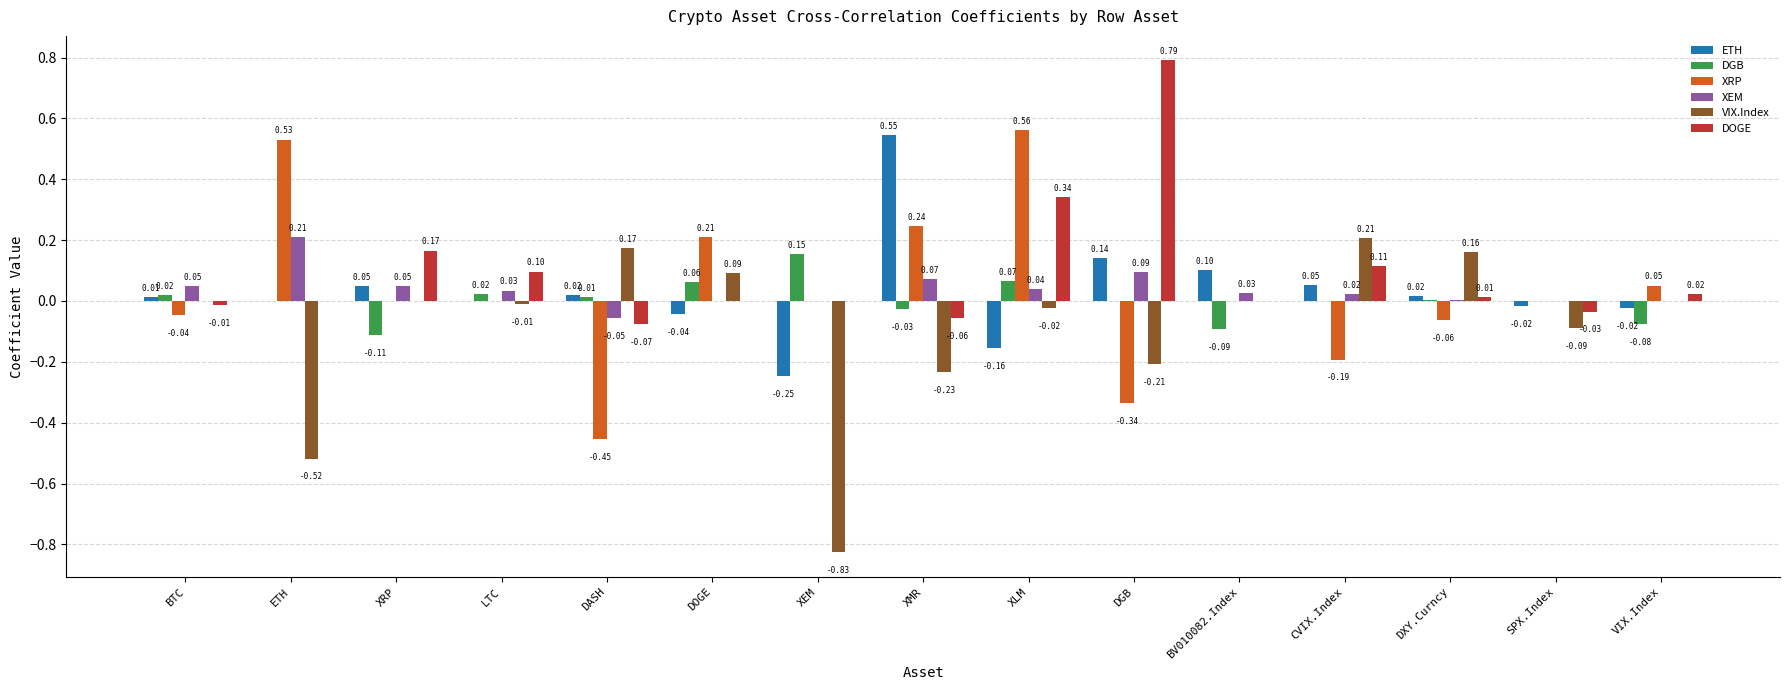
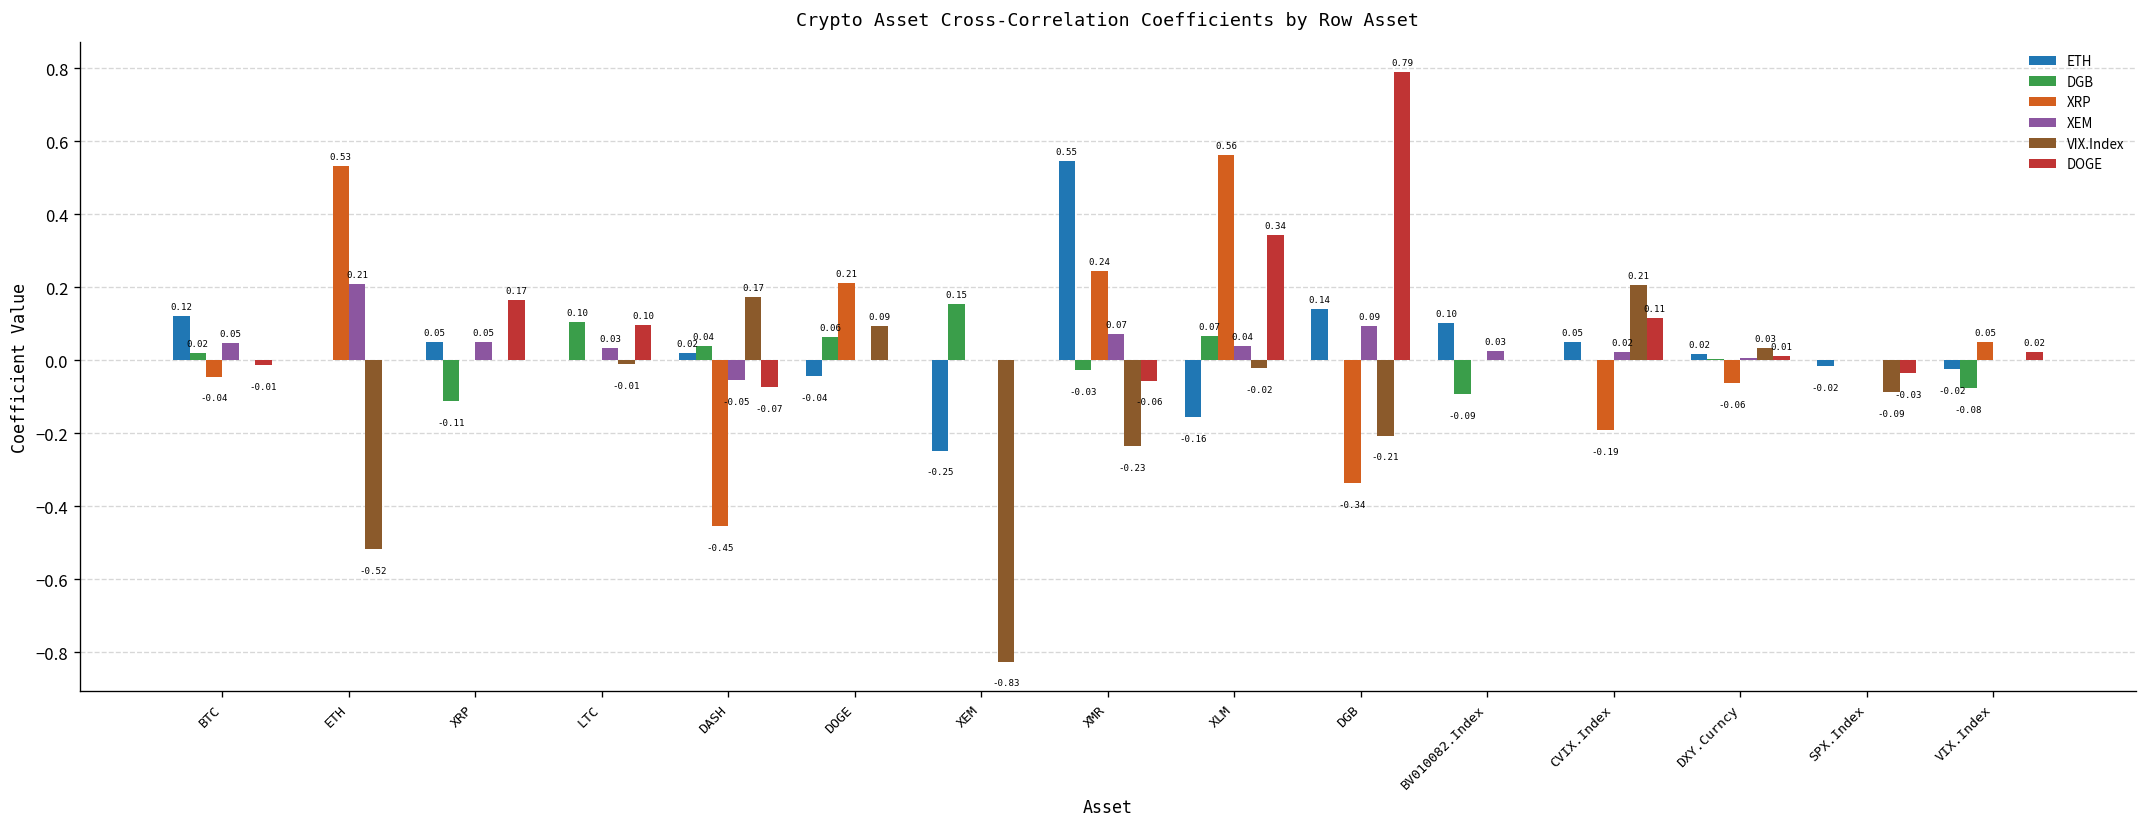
ETH, BTC: 0.01 -> 0.12
DGB, LTC: 0.02 -> 0.10
DGB, DASH: 0.01 -> 0.04
VIX.Index, DXY.Curncy: 0.16 -> 0.03
